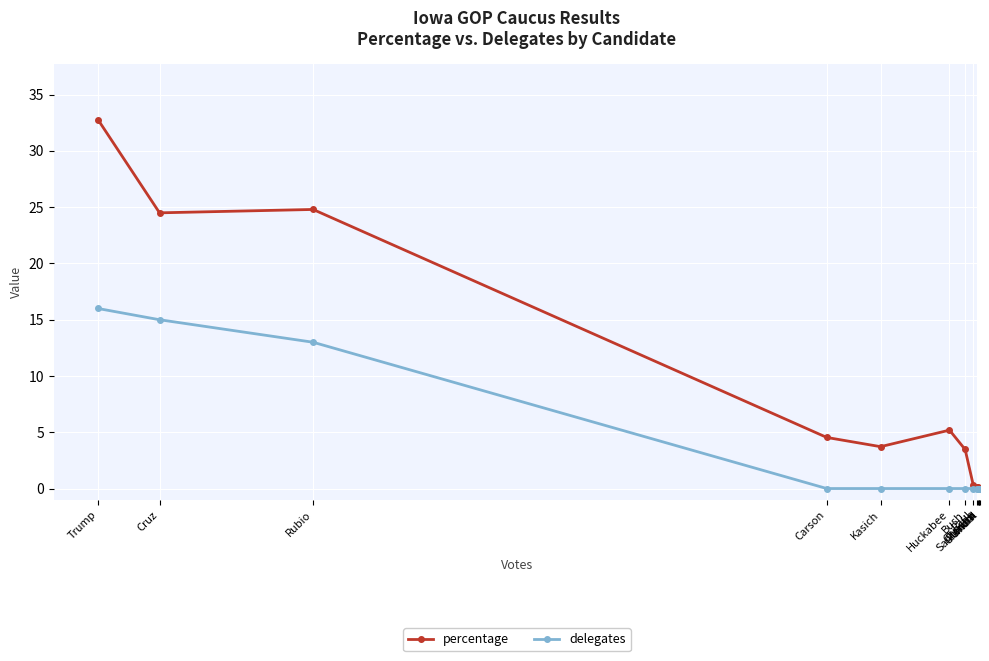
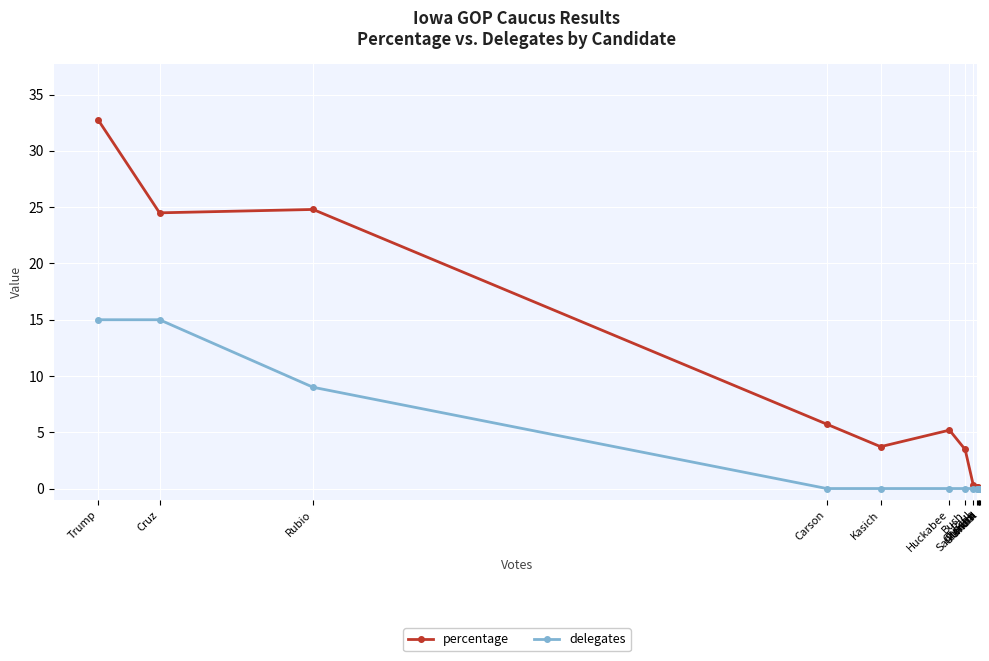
delegates, Trump: 16 -> 15
delegates, Rubio: 13 -> 9
percentage, Carson: 4.5 -> 5.7
